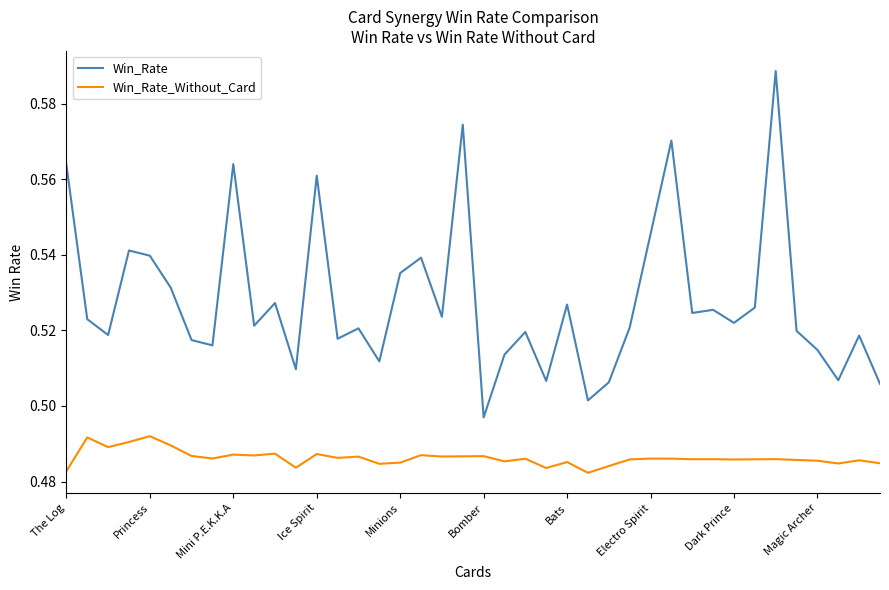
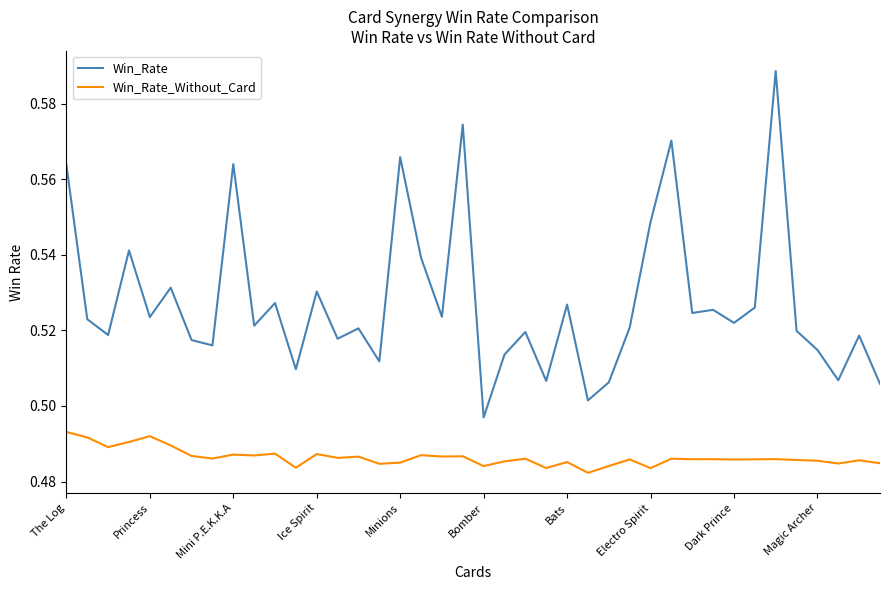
Win_Rate_Without_Card, The Log: 0.483 -> 0.493
Win_Rate, Princess: 0.540 -> 0.524
Win_Rate, Ice Spirit: 0.561 -> 0.530
Win_Rate, Minions: 0.535 -> 0.566
Win_Rate_Without_Card, Bomber: 0.487 -> 0.484
Win_Rate, Electro Spirit: 0.545 -> 0.549
Win_Rate_Without_Card, Electro Spirit: 0.486 -> 0.484
